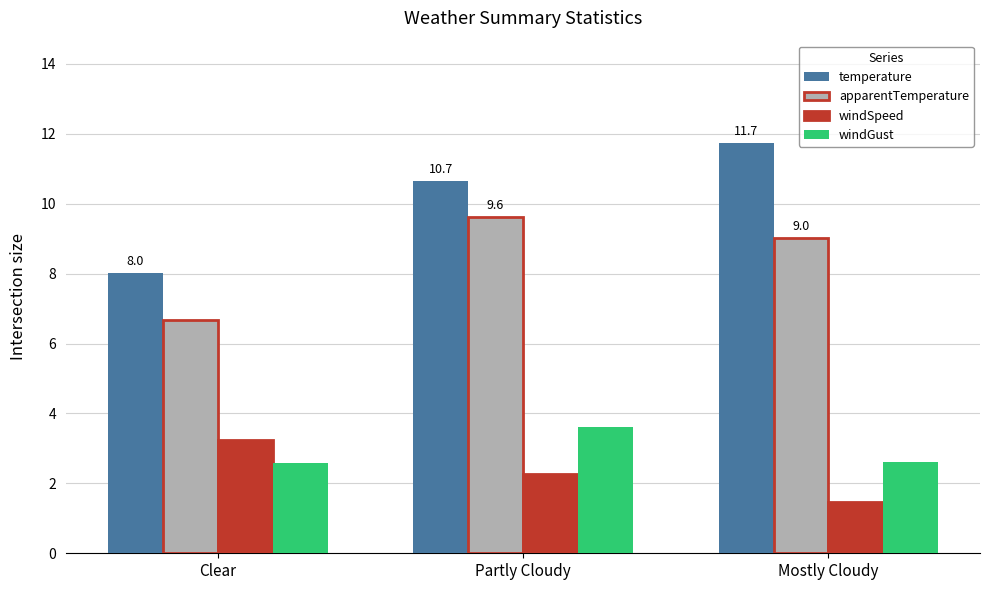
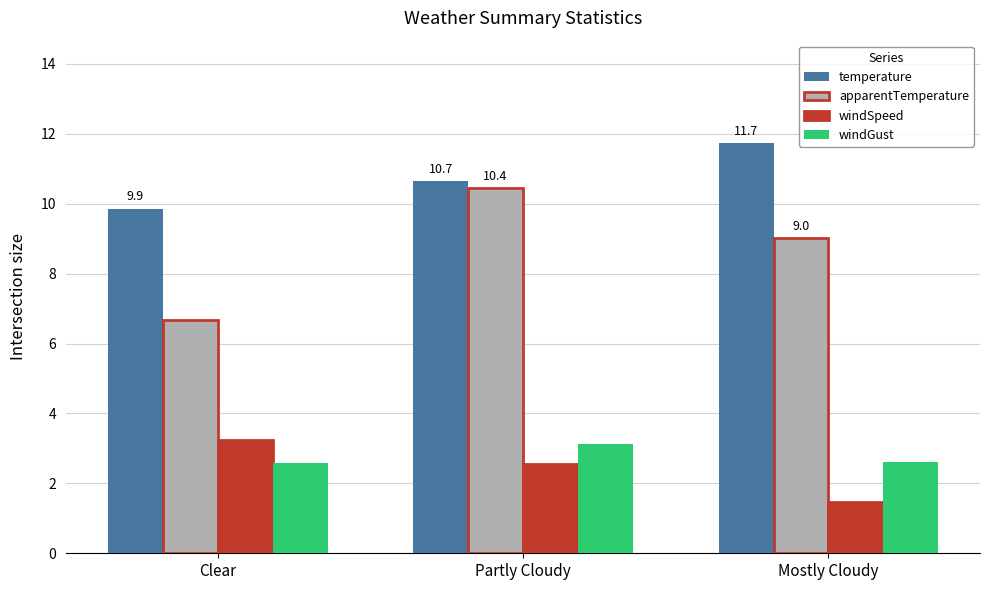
temperature, Clear: 8.0 -> 9.9
apparentTemperature, Partly Cloudy: 9.6 -> 10.4
windSpeed, Partly Cloudy: 2.3 -> 2.6
windGust, Partly Cloudy: 3.6 -> 3.1
